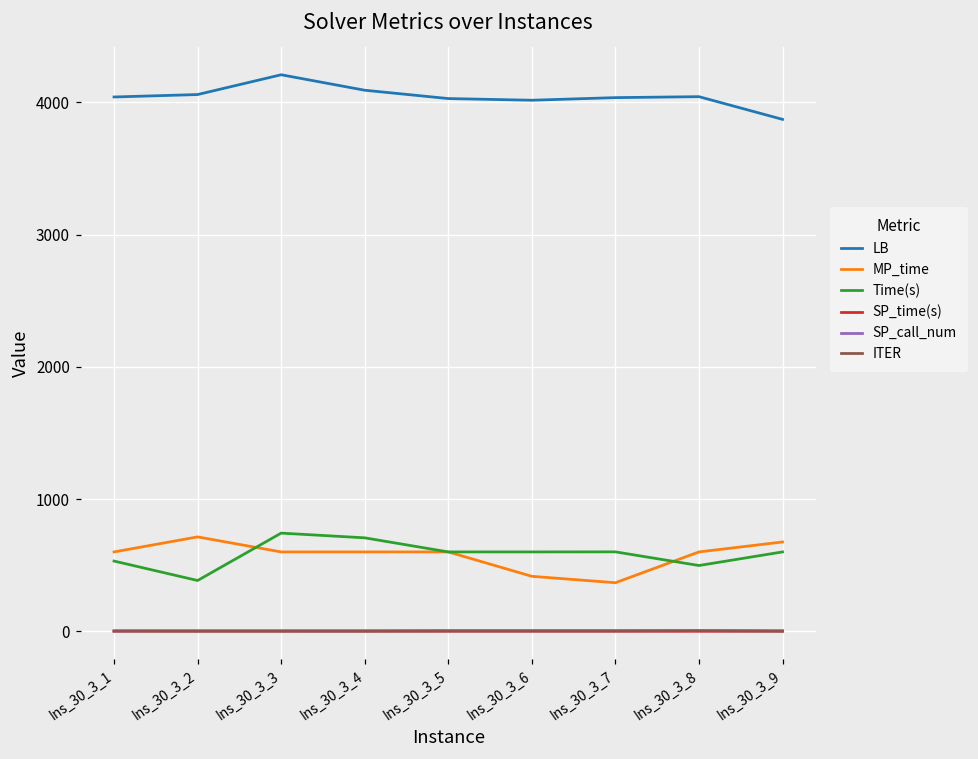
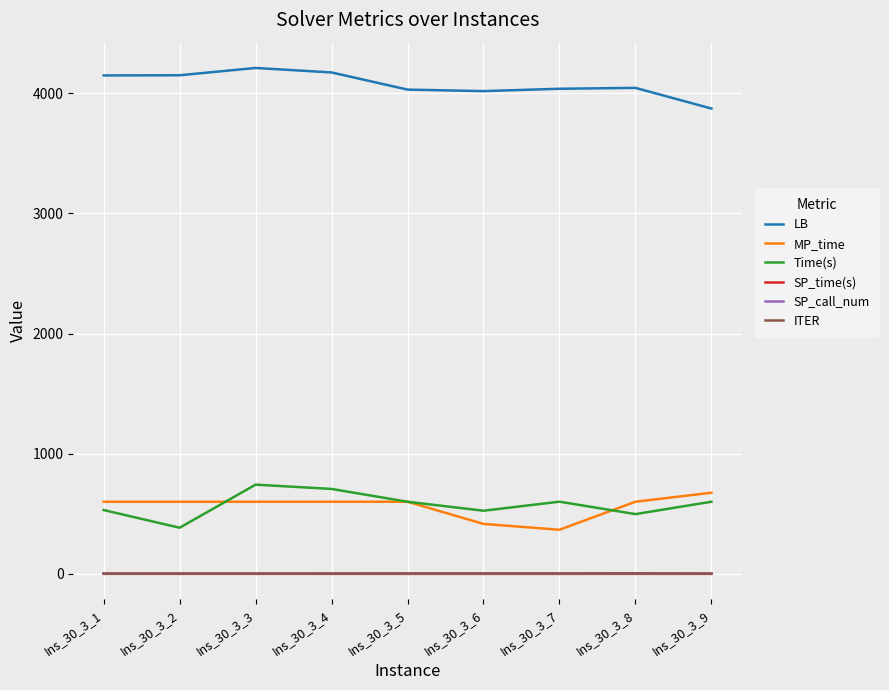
LB, Ins_30_3_1: 4040 -> 4150
LB, Ins_30_3_2: 4060 -> 4150
MP_time, Ins_30_3_2: 710 -> 600
LB, Ins_30_3_4: 4090 -> 4170
Time(s), Ins_30_3_6: 600 -> 530
